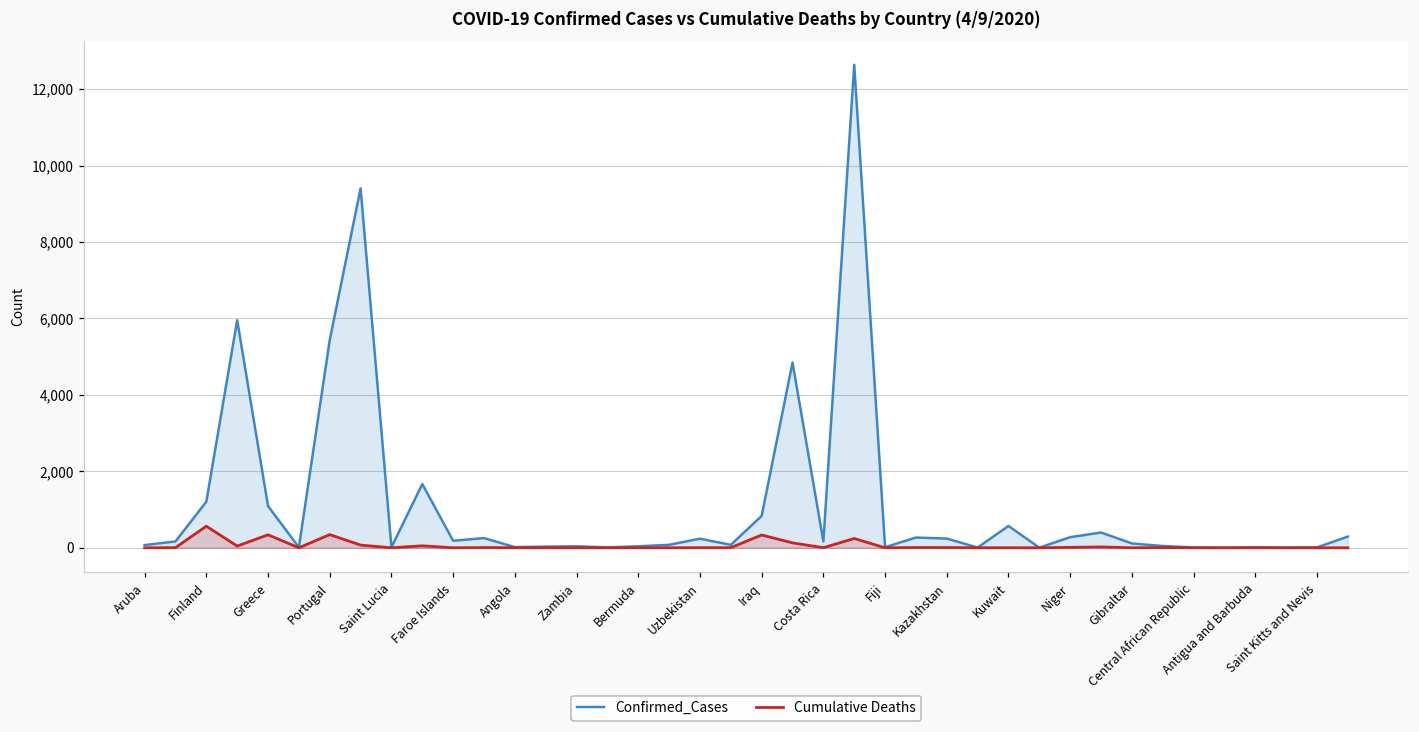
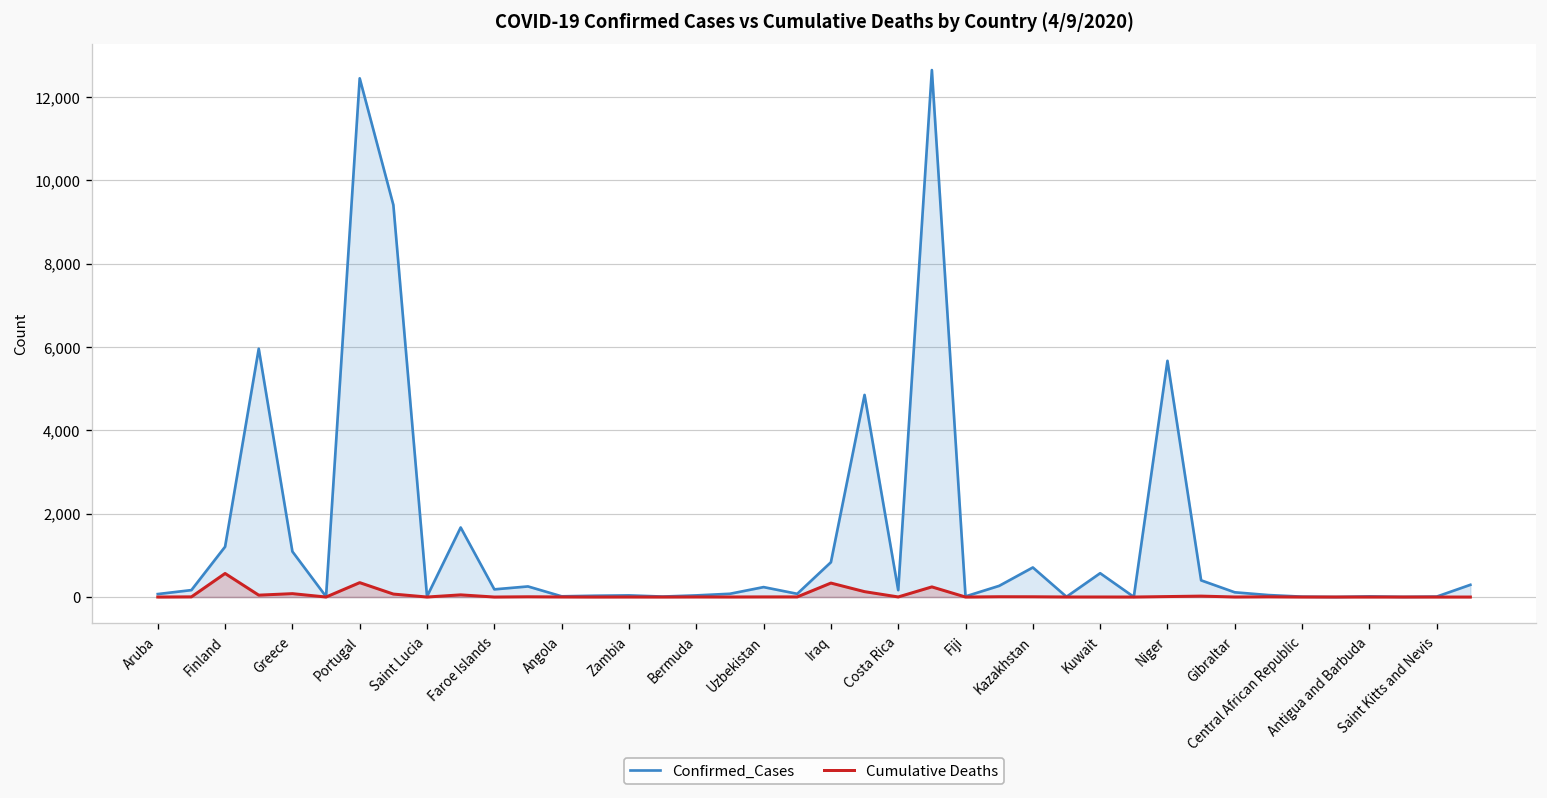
Cumulative Deaths, Greece: 300 -> 100
Confirmed_Cases, Portugal: 5,400 -> 12,400
Confirmed_Cases, Kazakhstan: 200 -> 700
Confirmed_Cases, Niger: 300 -> 5,700
